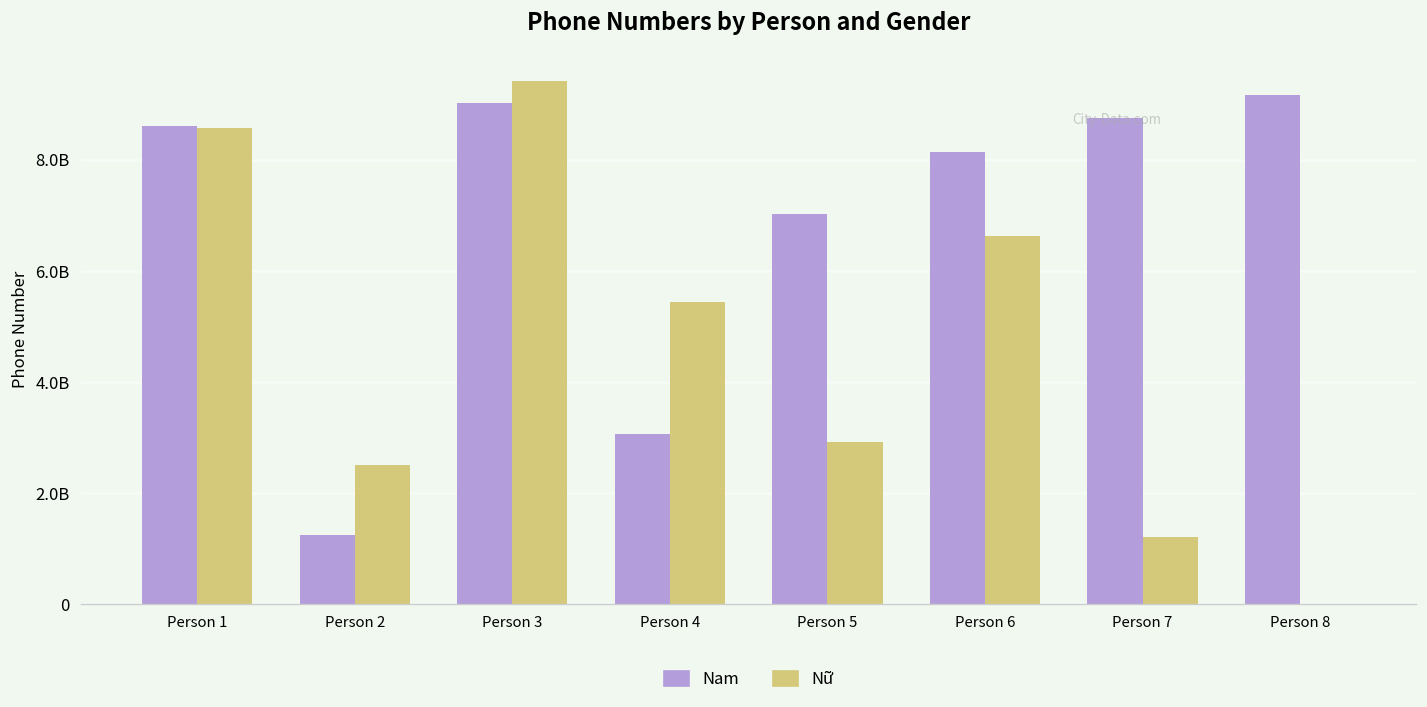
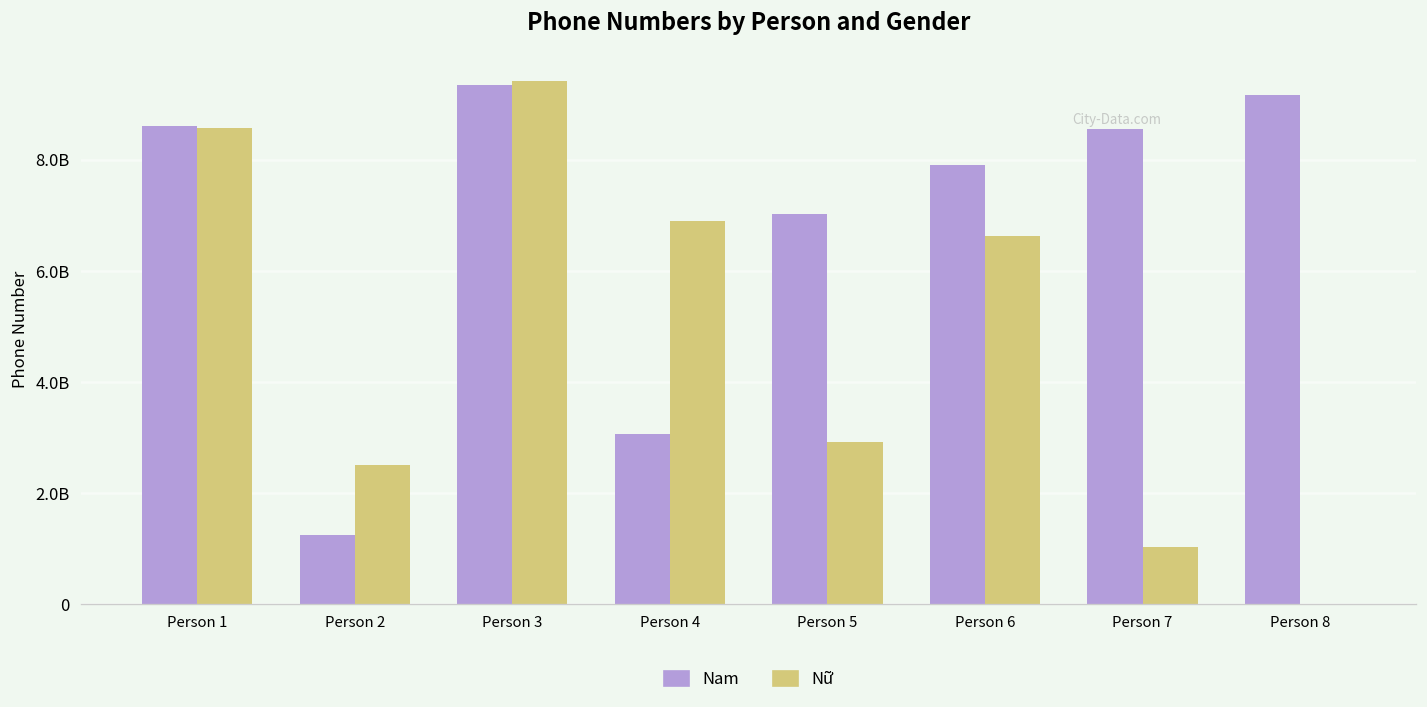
Nam, Person 3: 9000000000 -> 9400000000
Nữ, Person 4: 5400000000 -> 6900000000
Nam, Person 6: 8100000000 -> 7900000000
Nam, Person 7: 8800000000 -> 8600000000
Nữ, Person 7: 1200000000 -> 1000000000
